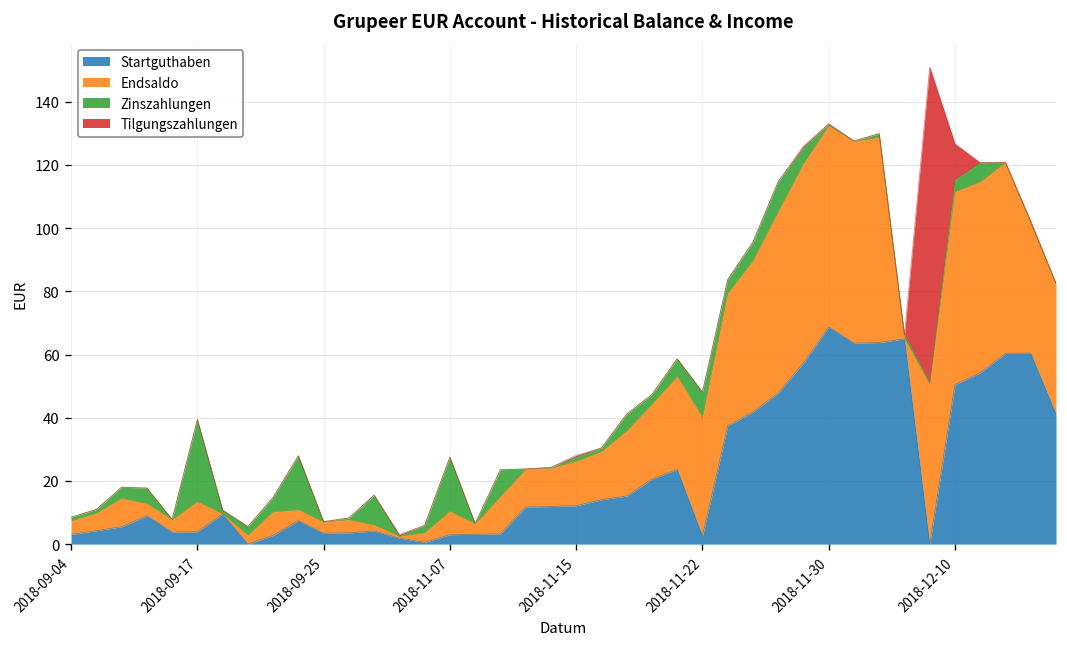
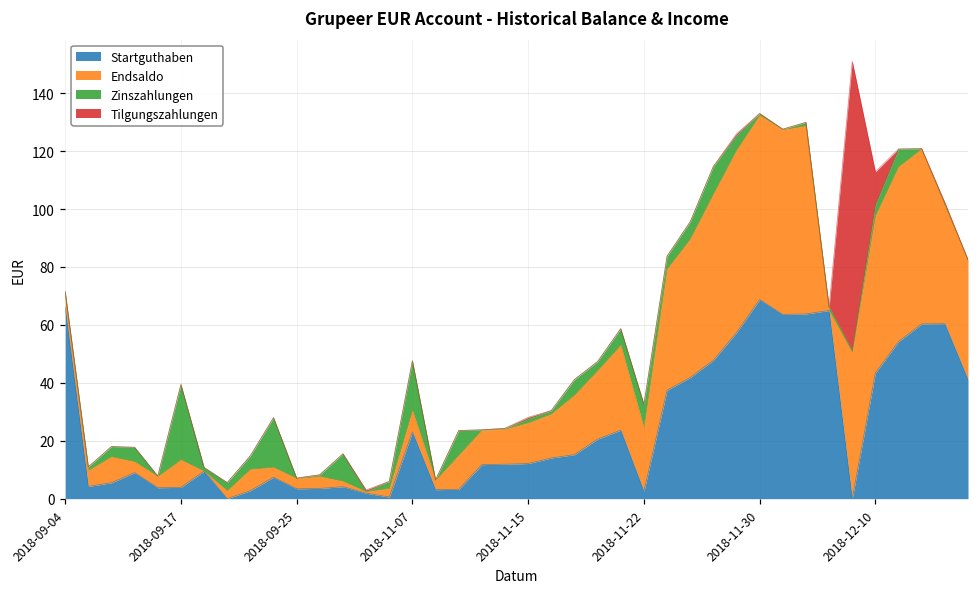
Startguthaben, 2018-09-04: 3 -> 66
Startguthaben, 2018-11-07: 3 -> 23
Endsaldo, 2018-11-22: 37 -> 22
Startguthaben, 2018-12-10: 50 -> 43
Endsaldo, 2018-12-10: 61 -> 54
